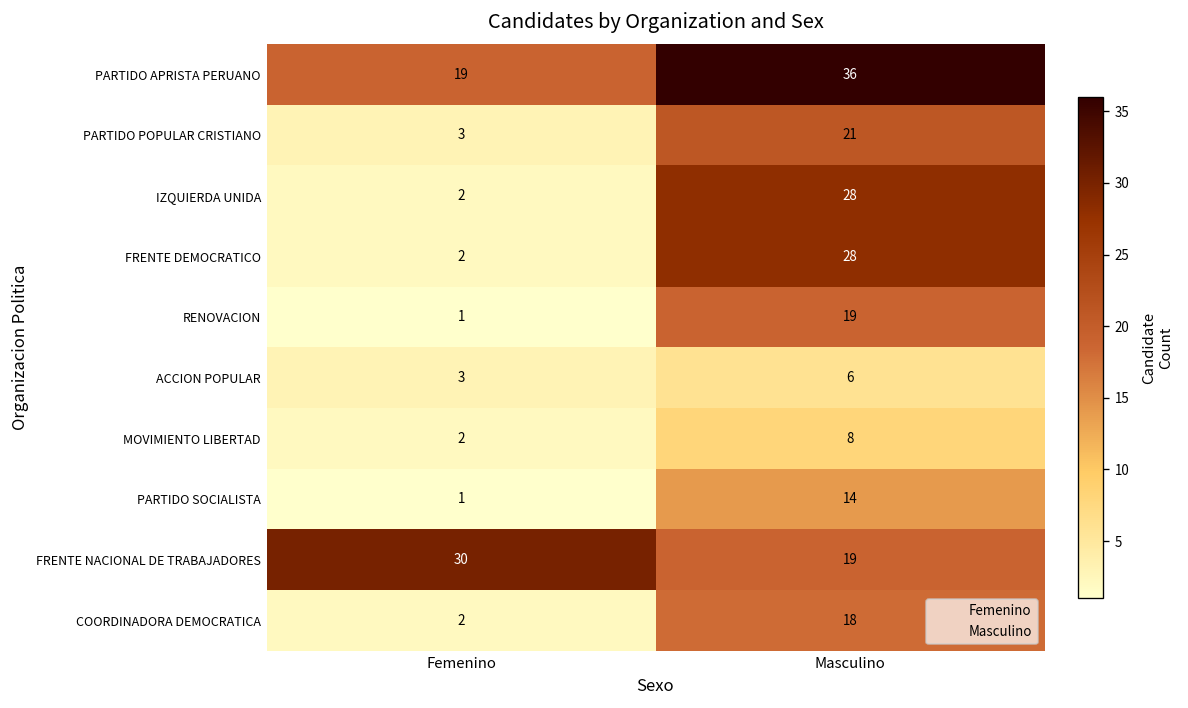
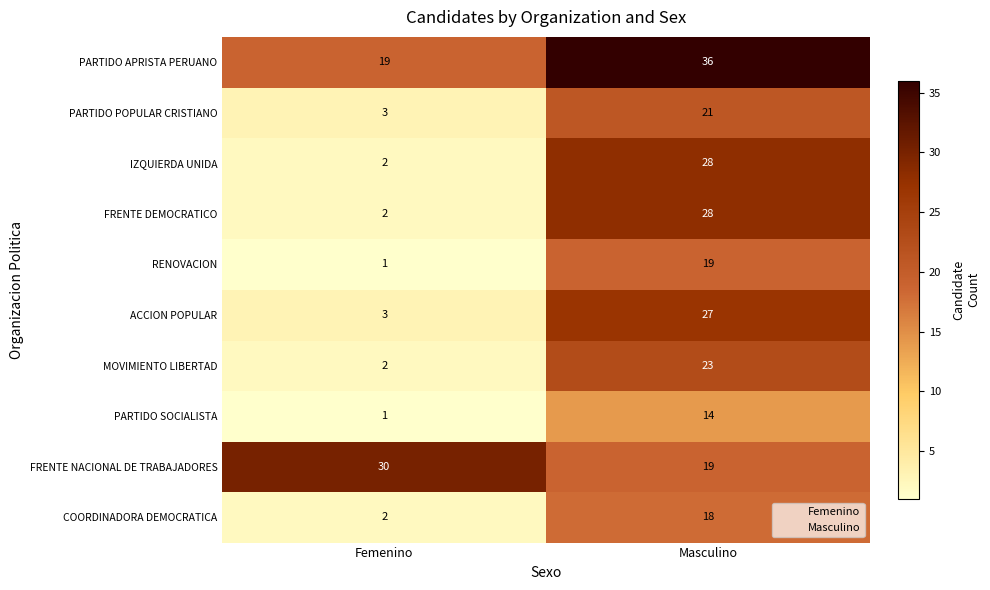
ACCION POPULAR, Masculino: 6 -> 27
MOVIMIENTO LIBERTAD, Masculino: 8 -> 23
